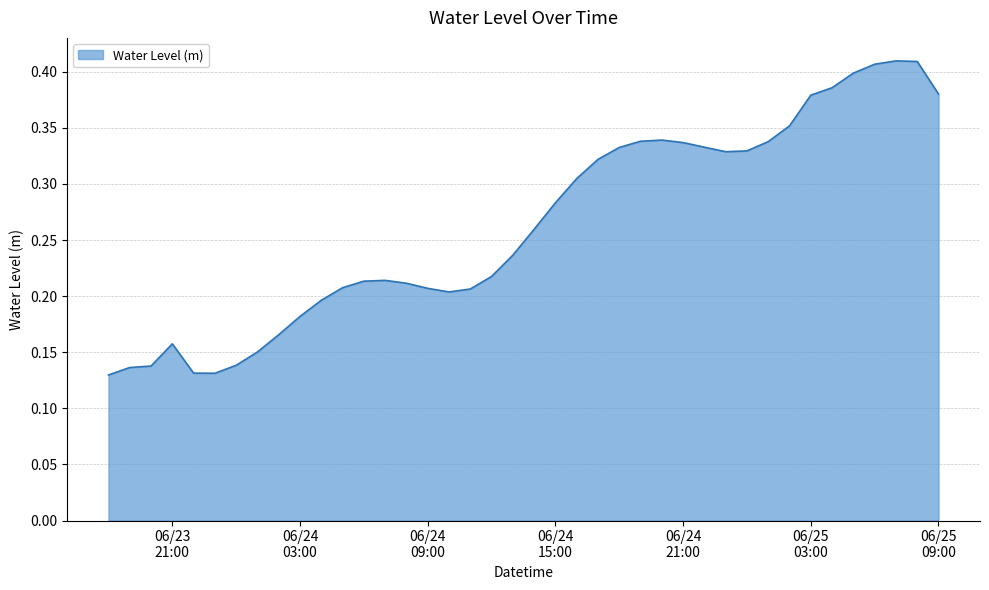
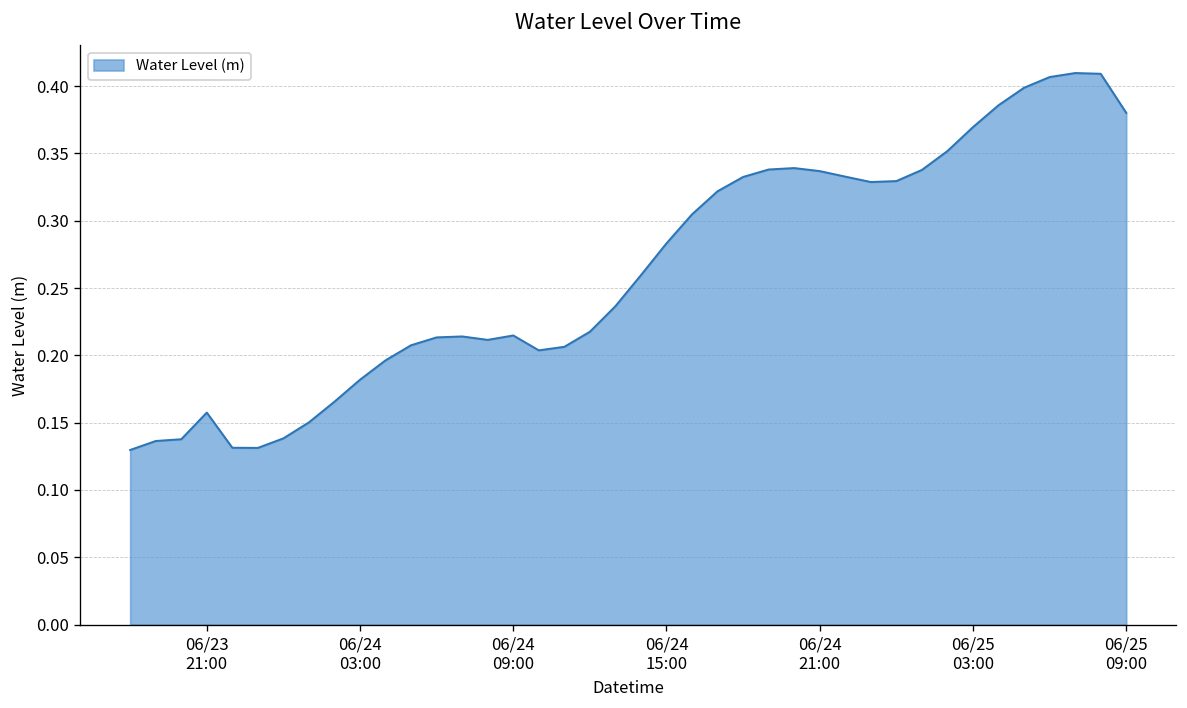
06/24 09:00: 0.207 -> 0.215
06/25 03:00: 0.379 -> 0.369
